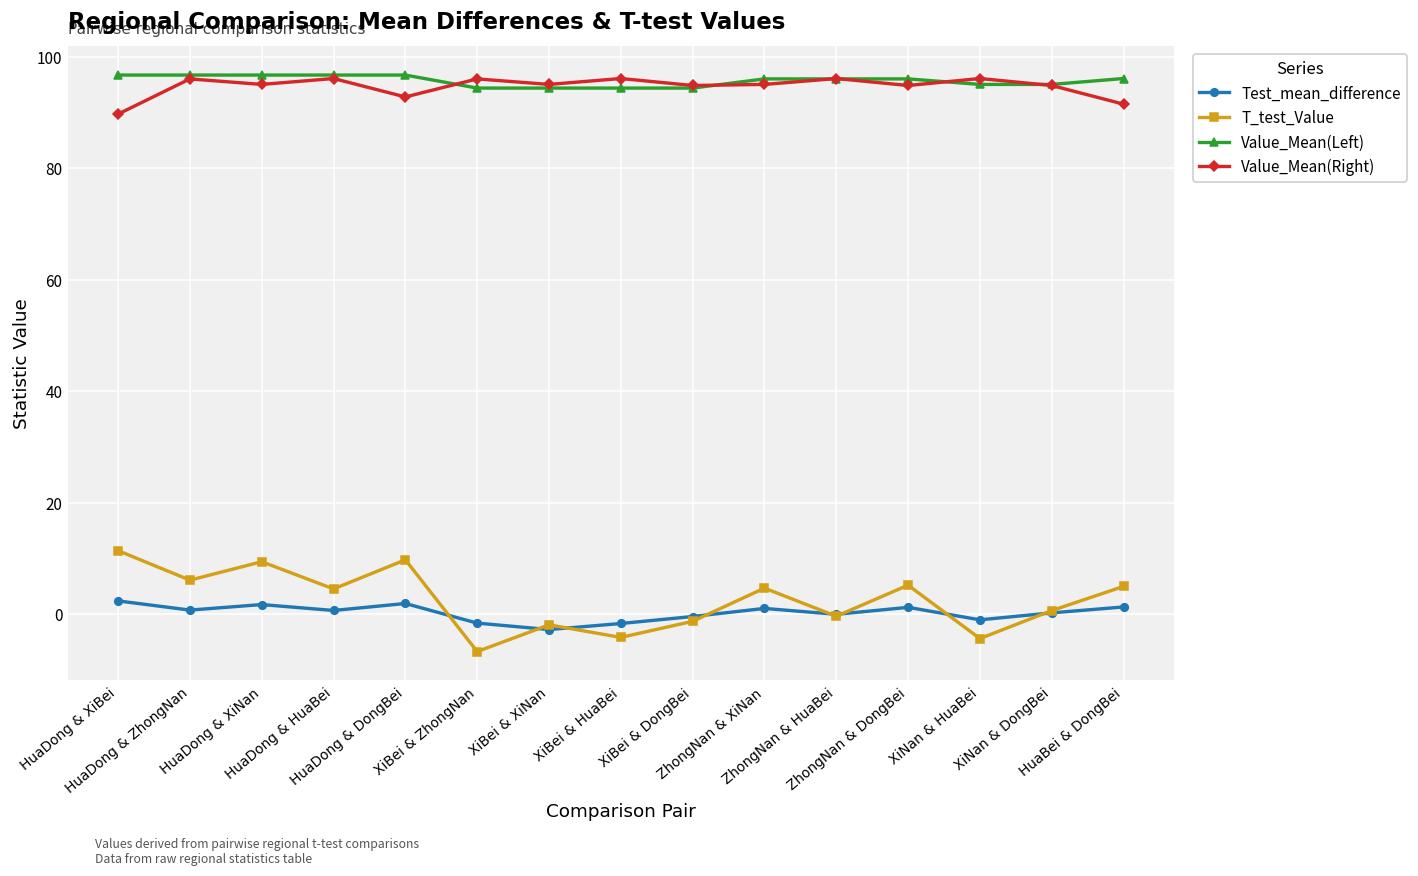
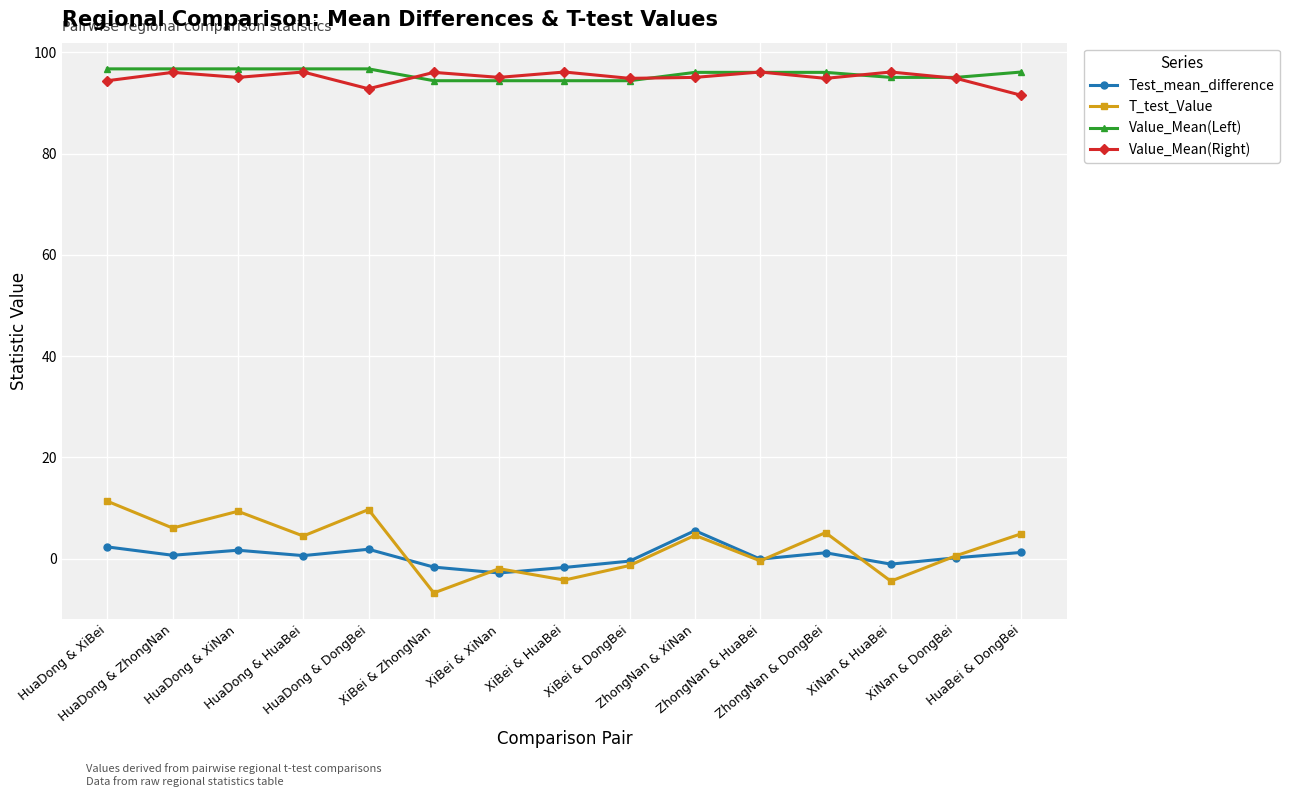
Value_Mean(Right), HuaDong & XiBei: 90 -> 94
Test_mean_difference, ZhongNan & XiNan: 1 -> 6
